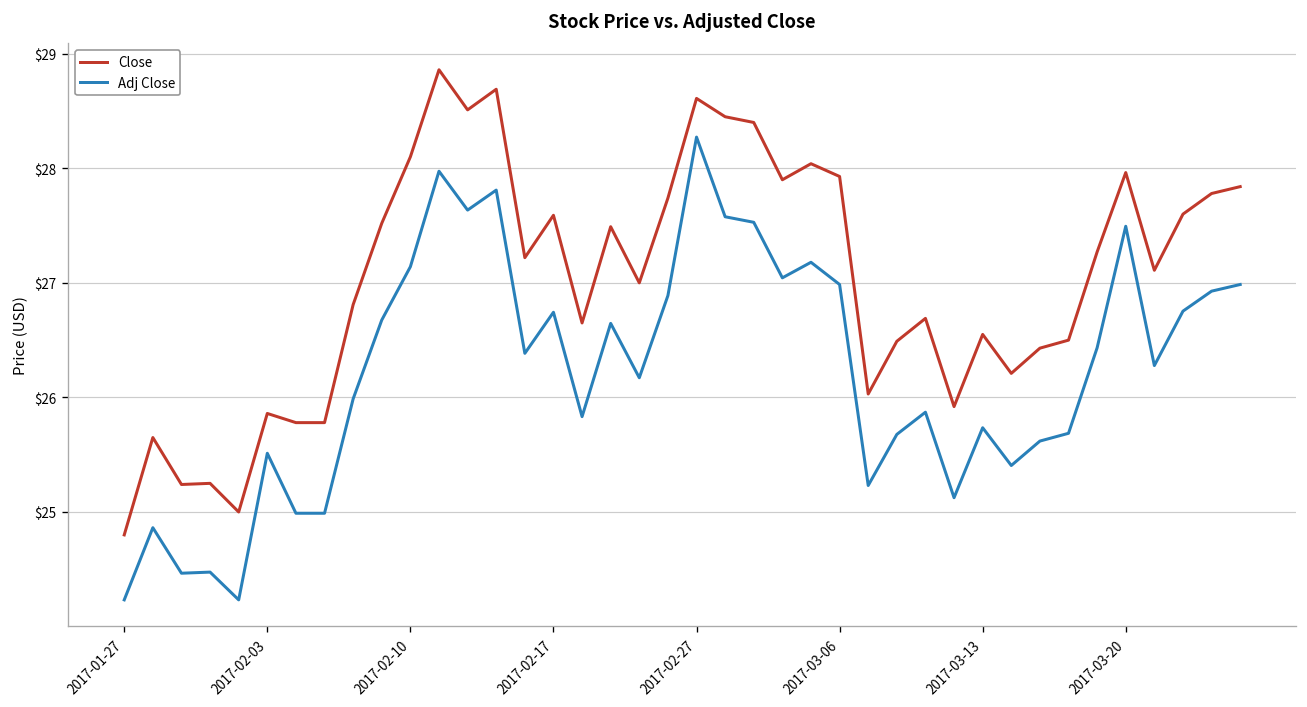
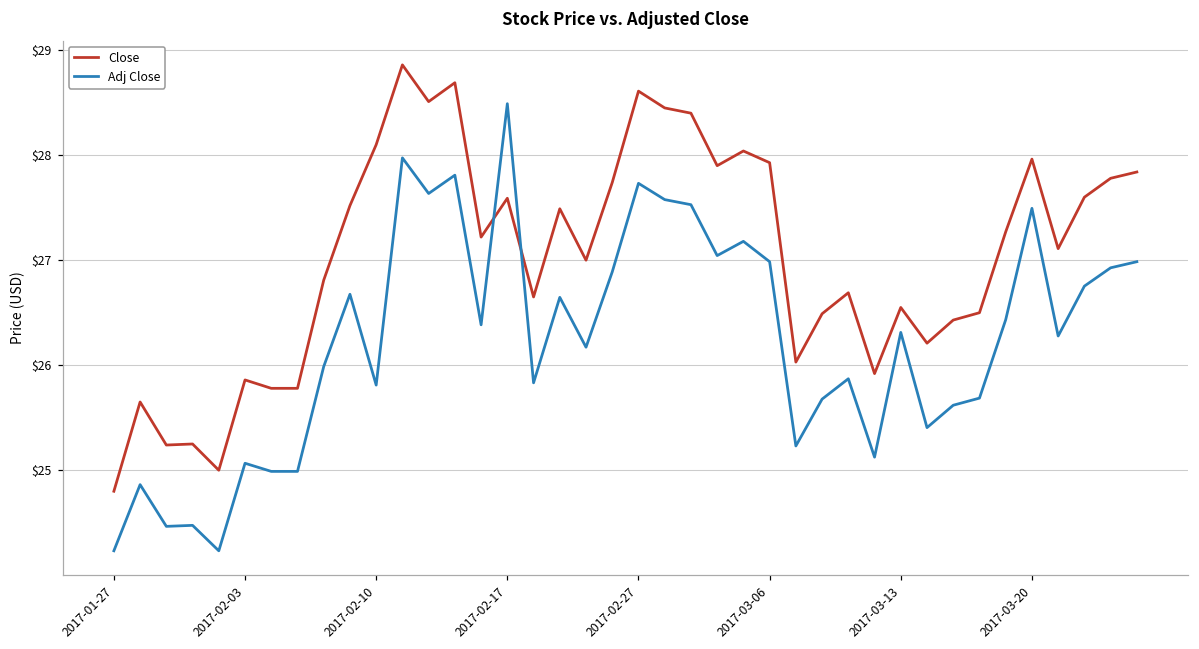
Adj Close, 2017-02-03: $25.5 -> $25.1
Adj Close, 2017-02-10: $27.1 -> $25.8
Adj Close, 2017-02-17: $26.7 -> $28.5
Adj Close, 2017-02-27: $28.3 -> $27.7
Adj Close, 2017-03-13: $25.7 -> $26.3
